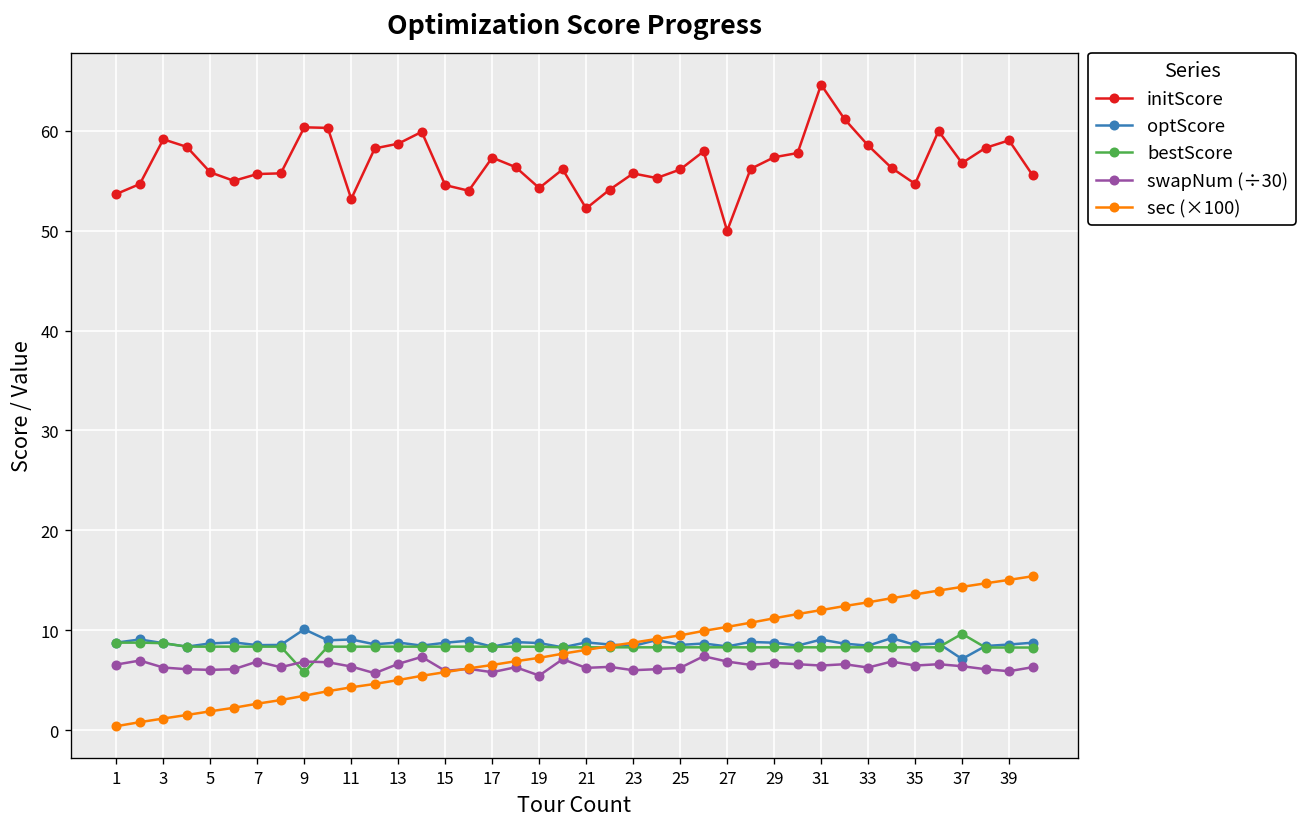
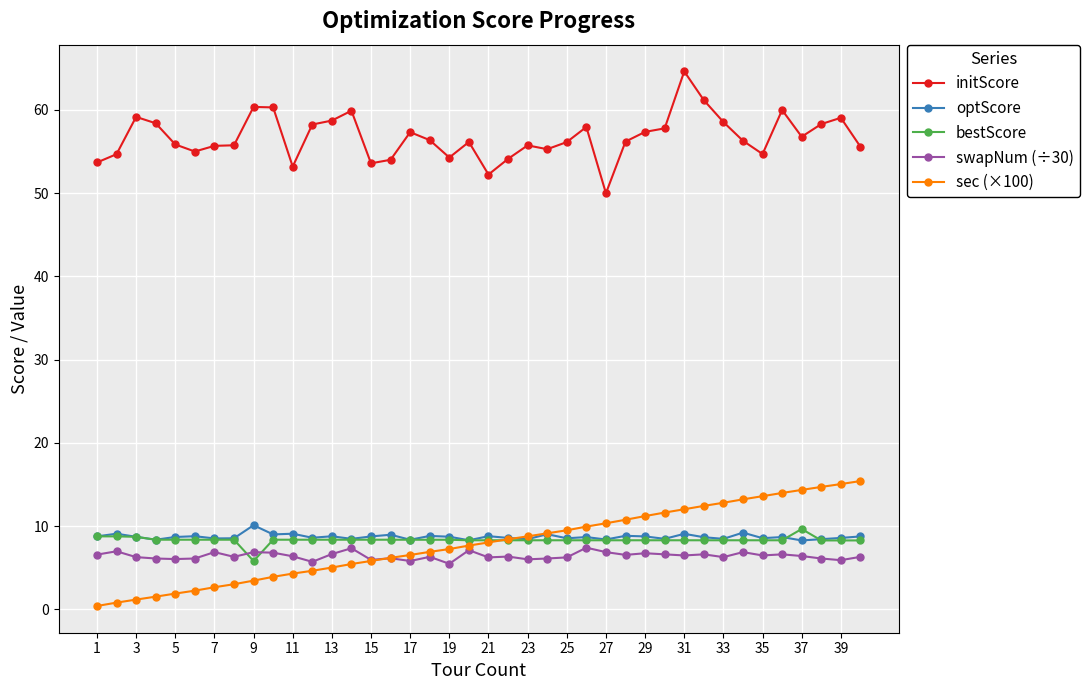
initScore, 15: 55 -> 54
optScore, 37: 7 -> 8
